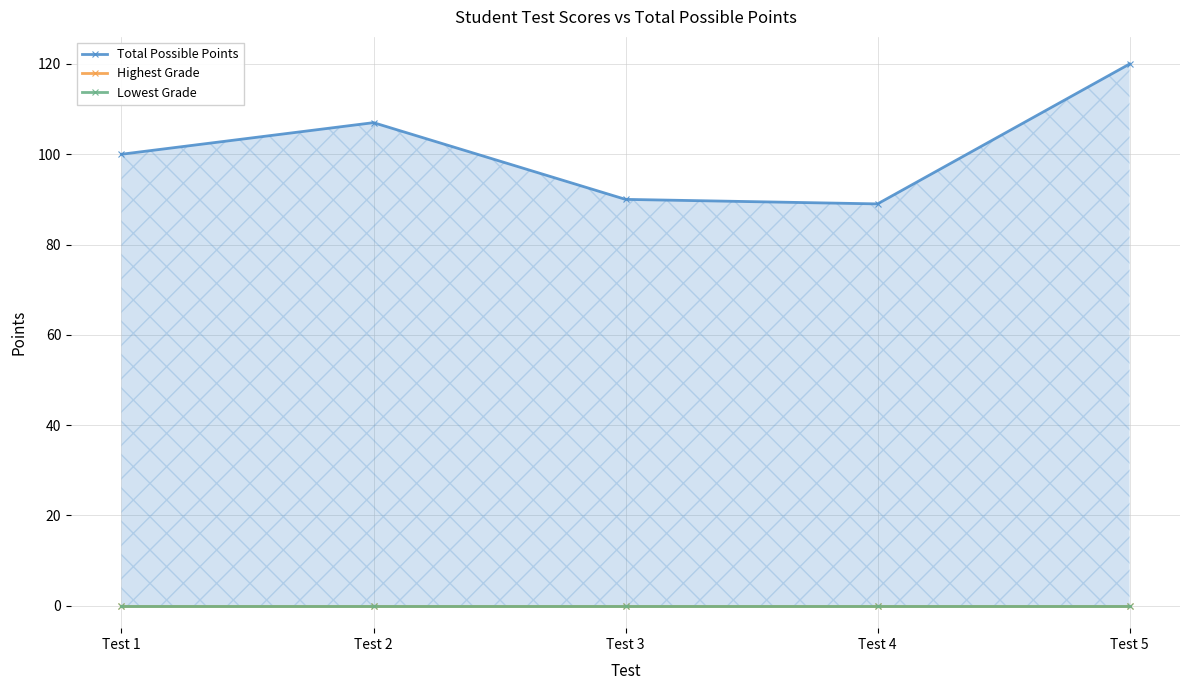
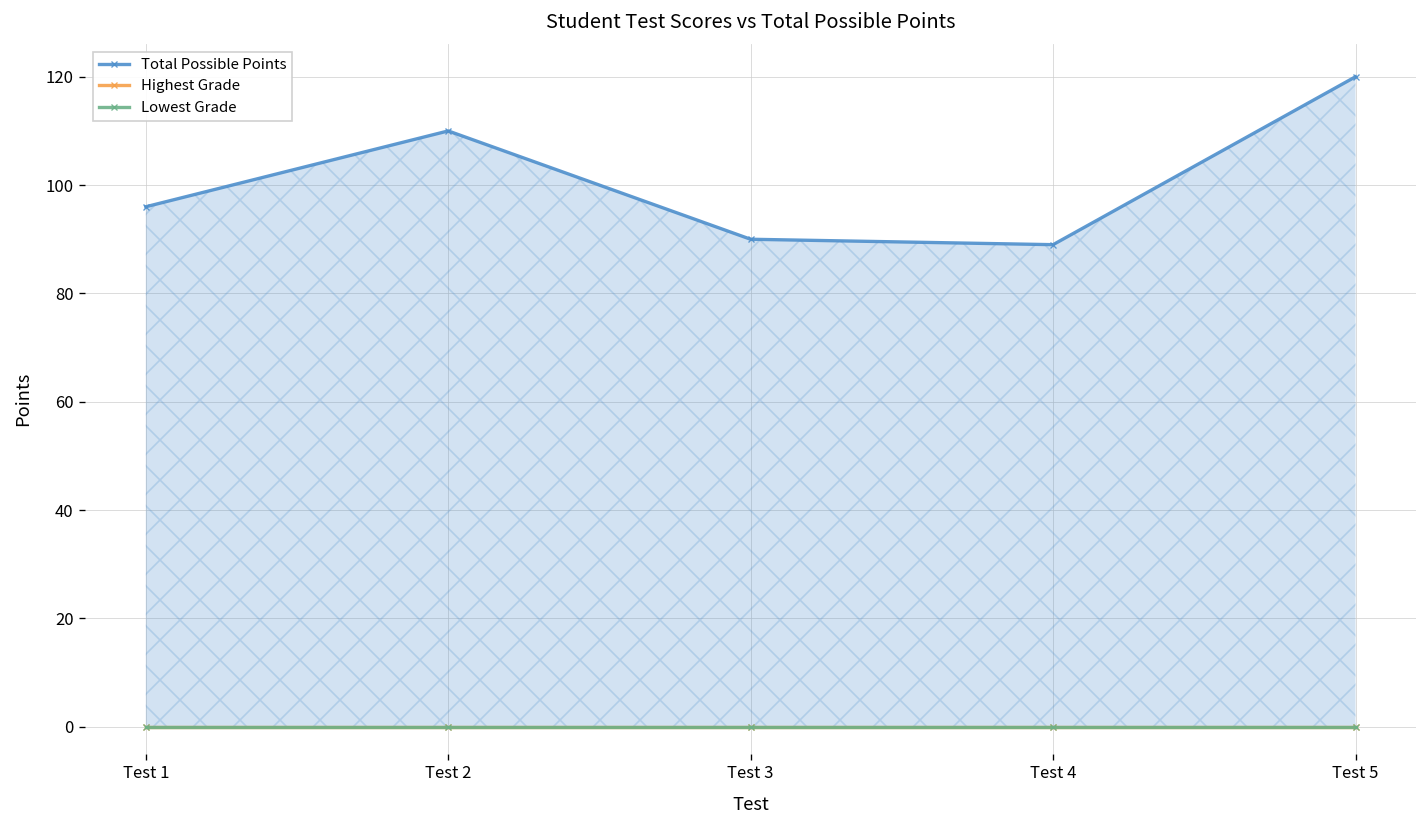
Total Possible Points, Test 1: 100 -> 96
Total Possible Points, Test 2: 107 -> 110
